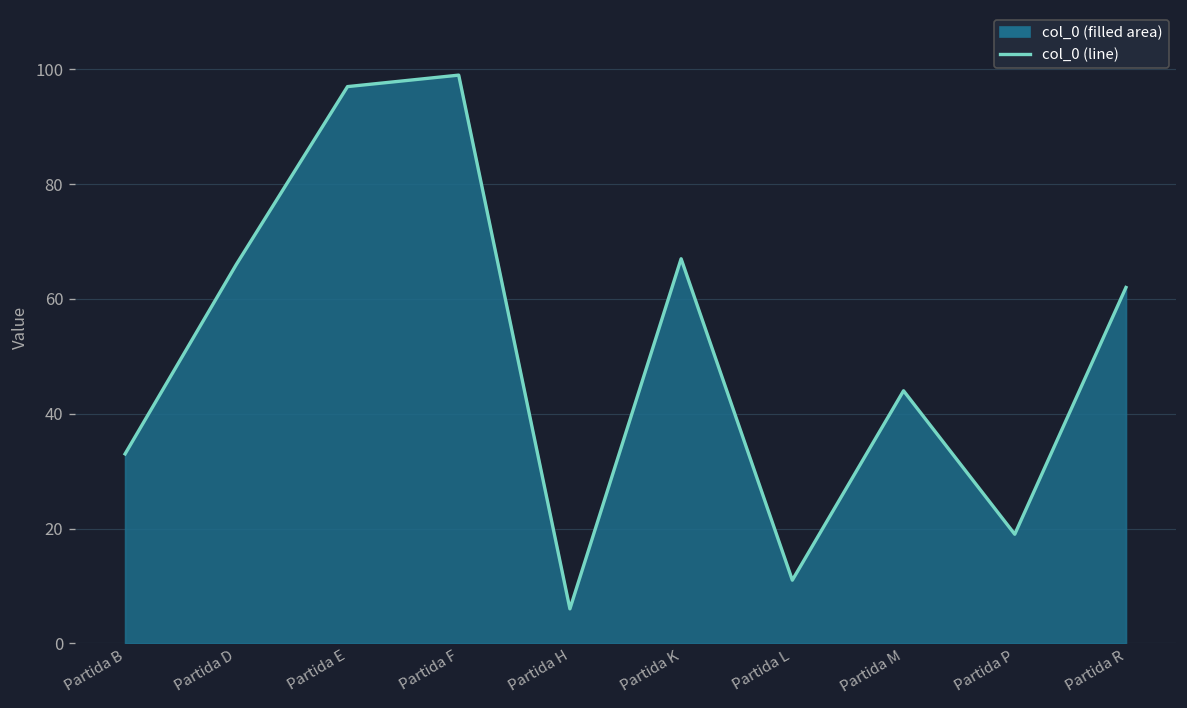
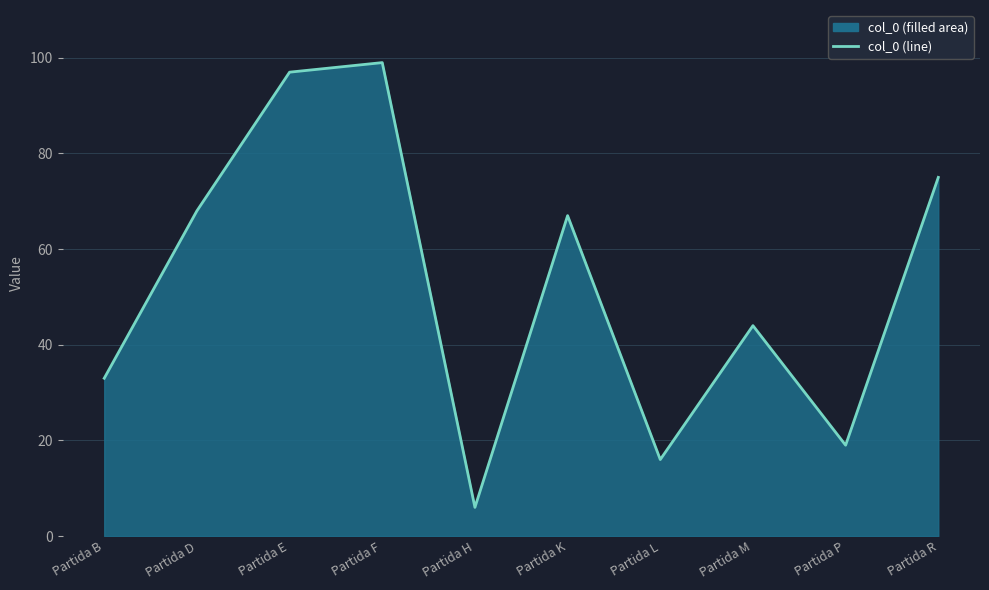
Partida D: 66 -> 68
Partida L: 11 -> 16
Partida R: 62 -> 75
